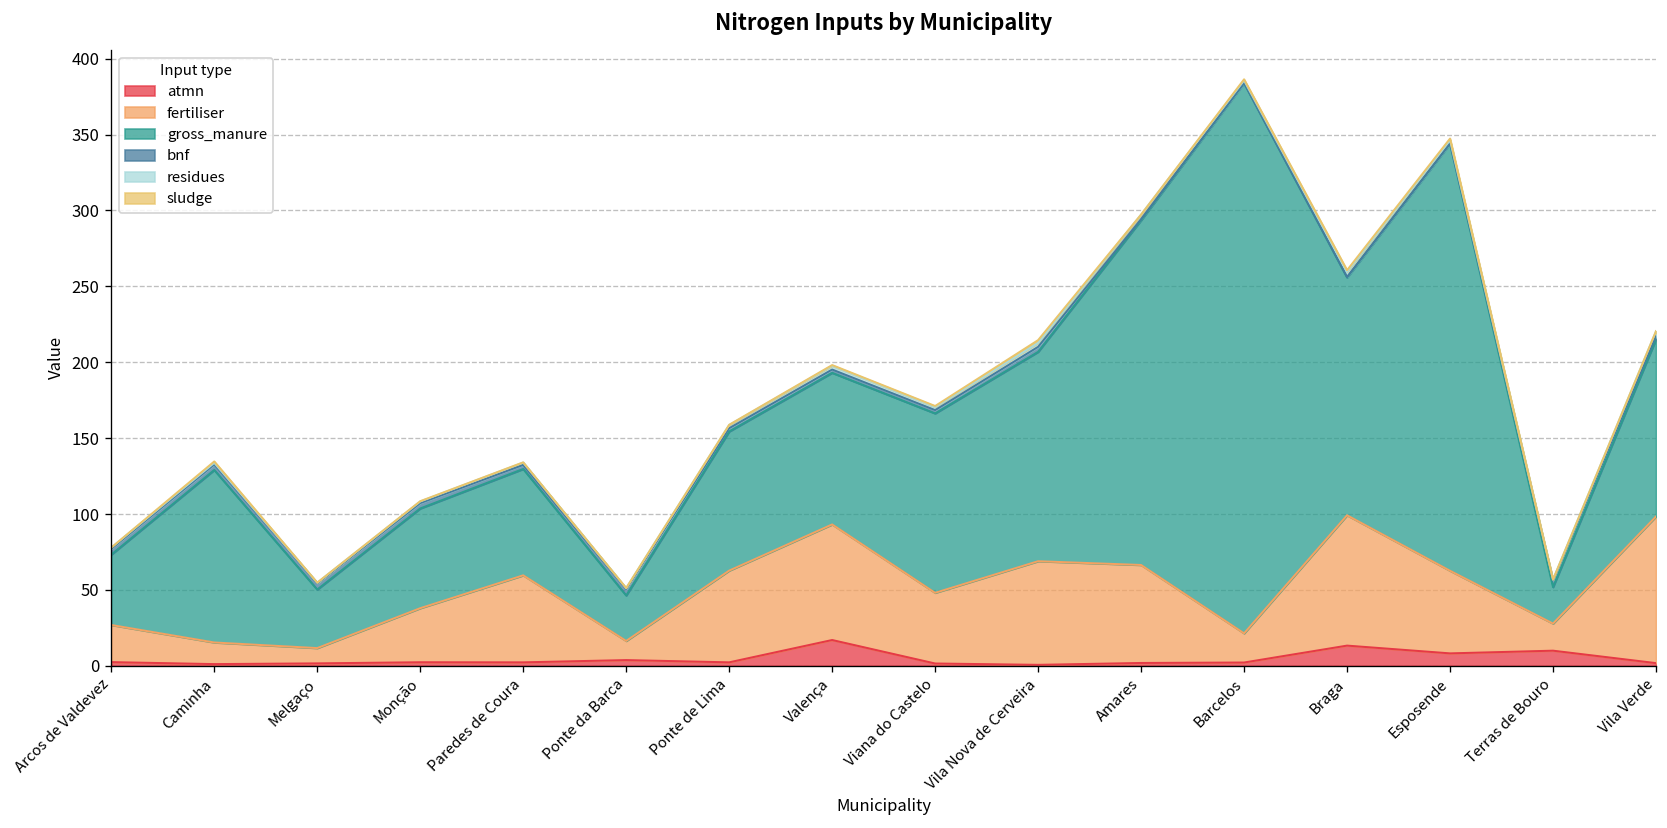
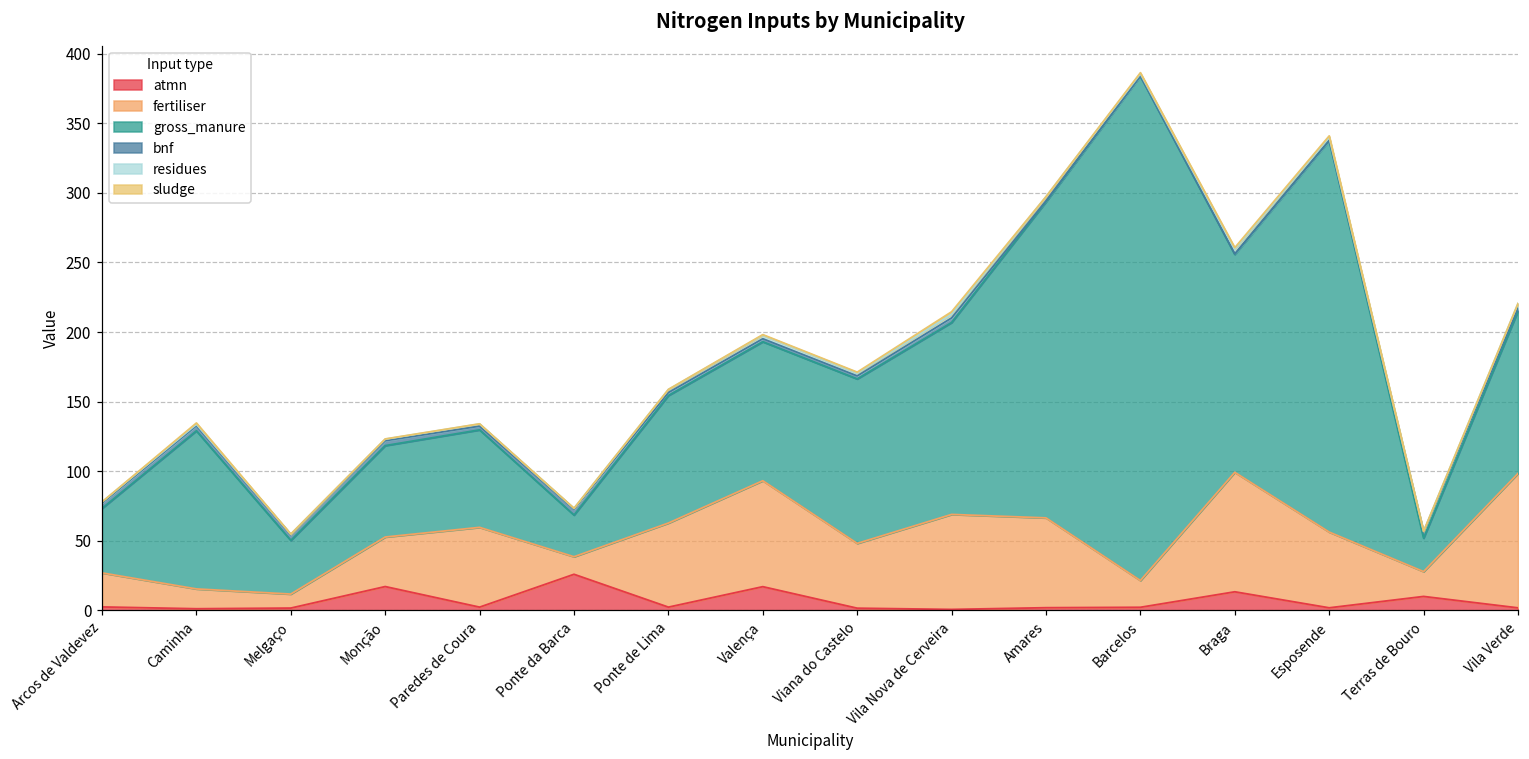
atmn, Monção: 2 -> 17
atmn, Ponte da Barca: 4 -> 26
atmn, Esposende: 8 -> 2
